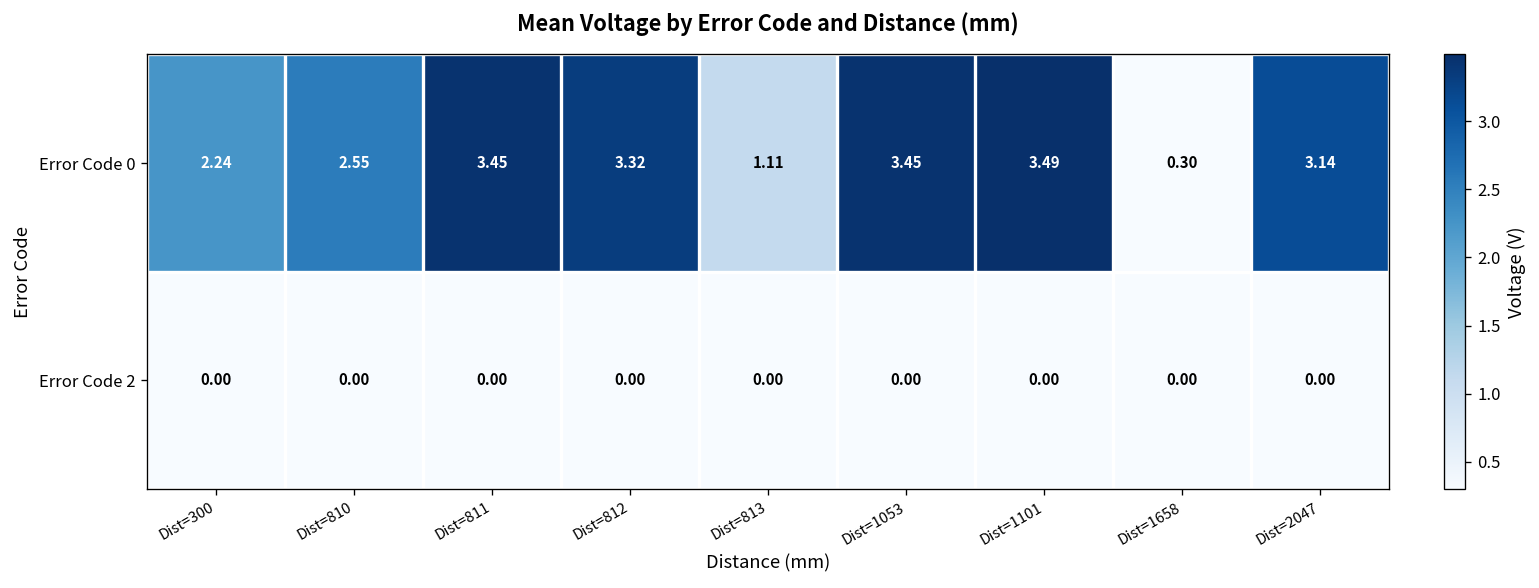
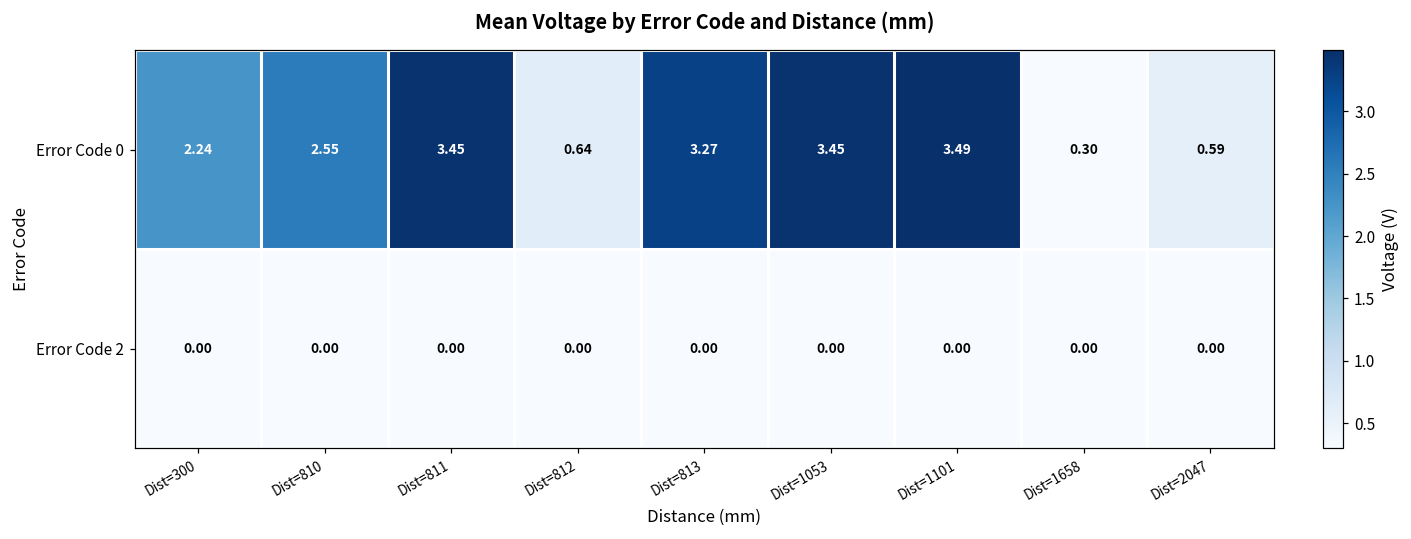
Error Code 0, Dist=812: 3.32 -> 0.64
Error Code 0, Dist=813: 1.11 -> 3.27
Error Code 0, Dist=2047: 3.14 -> 0.59
